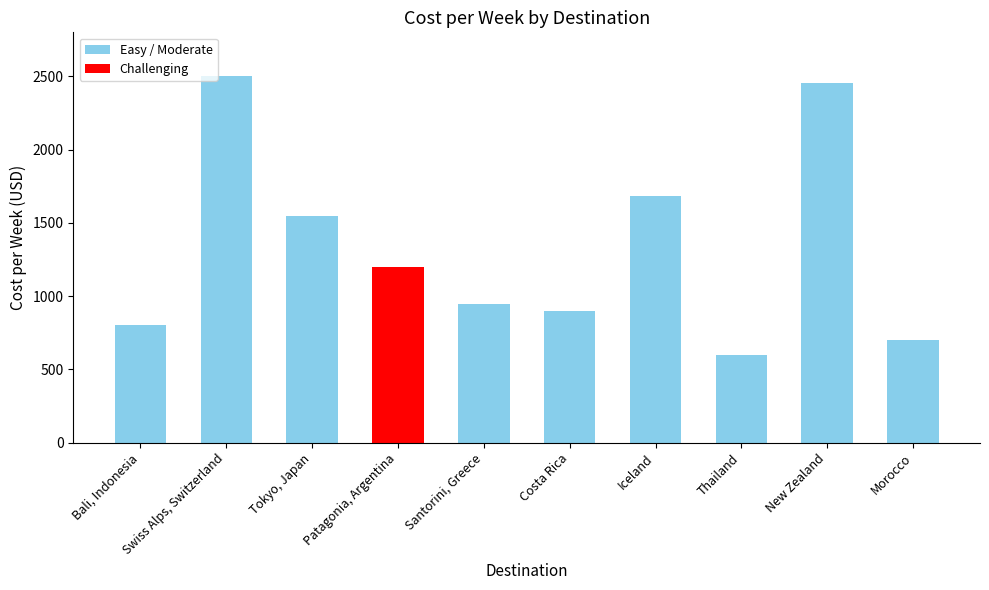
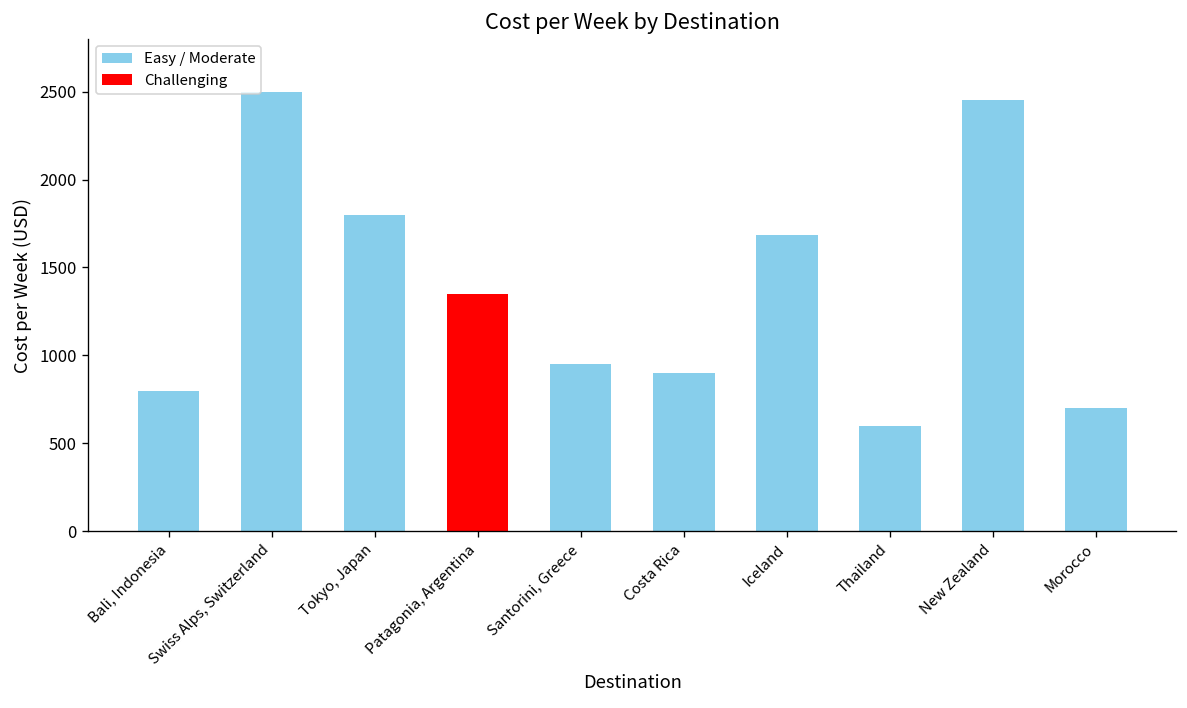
Tokyo, Japan: 1550 -> 1800
Patagonia, Argentina: 1200 -> 1350
